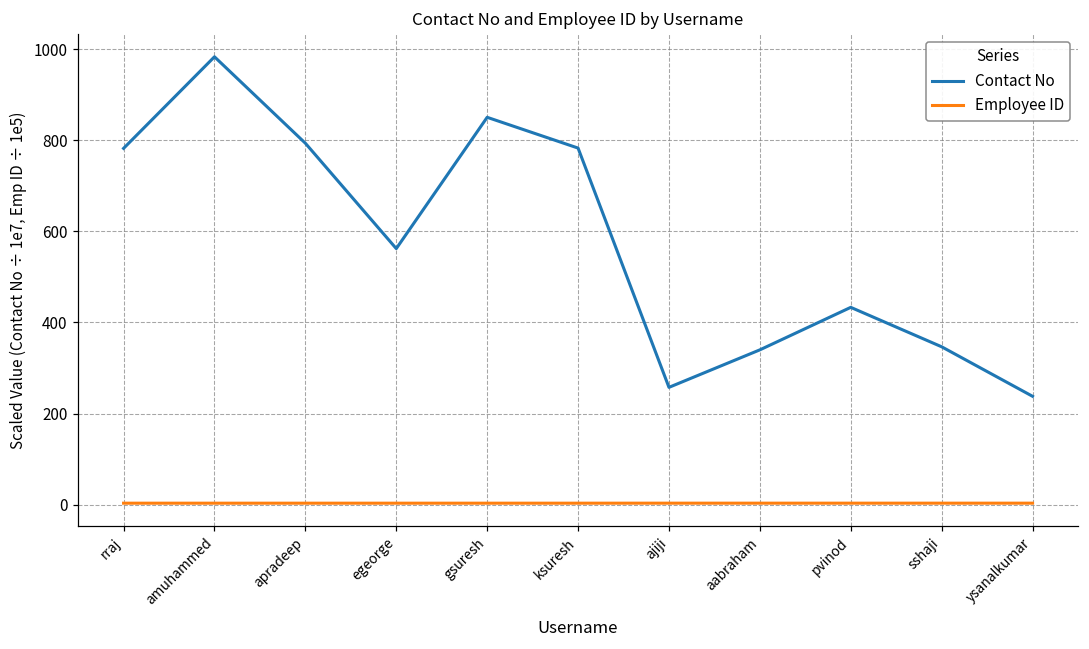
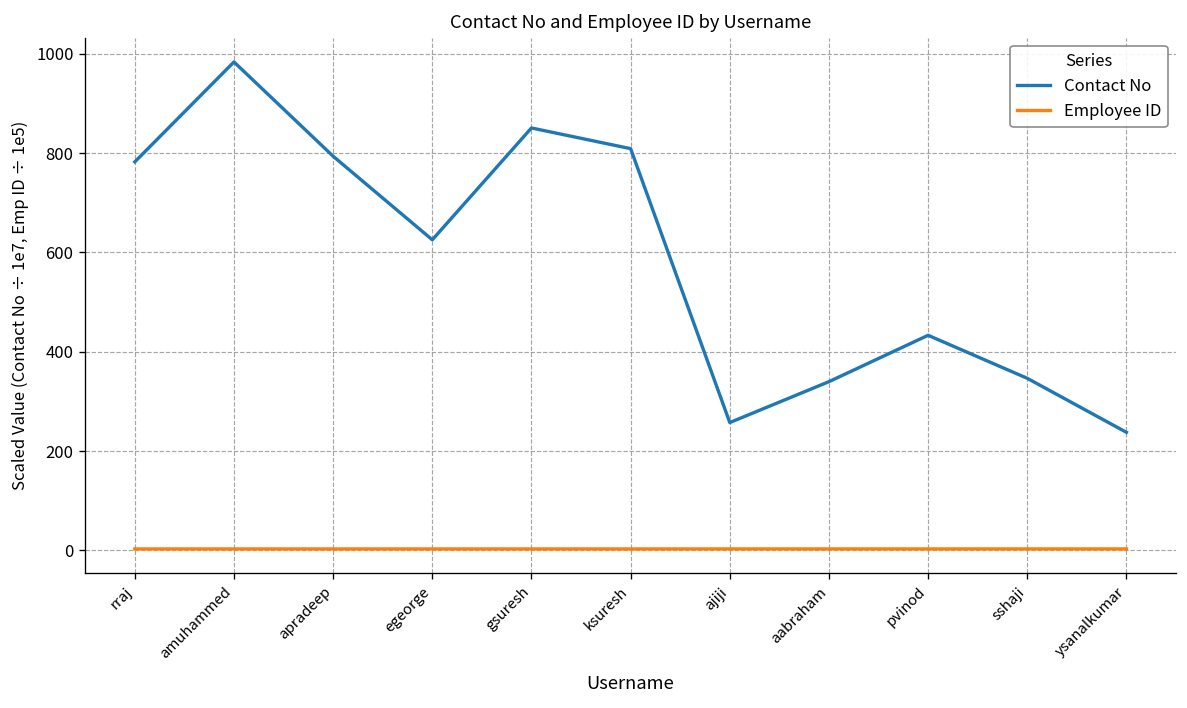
Contact No, egeorge: 560 -> 630
Contact No, ksuresh: 780 -> 810
